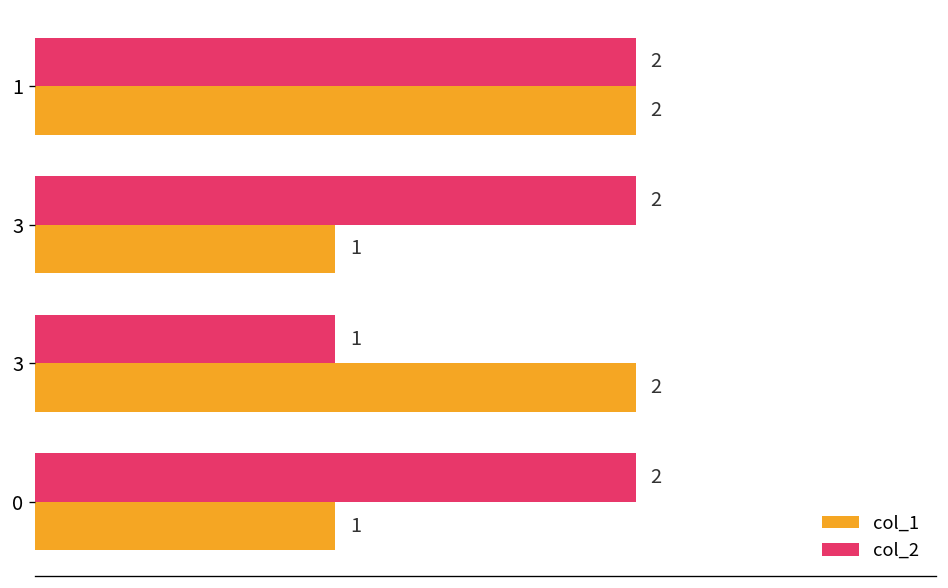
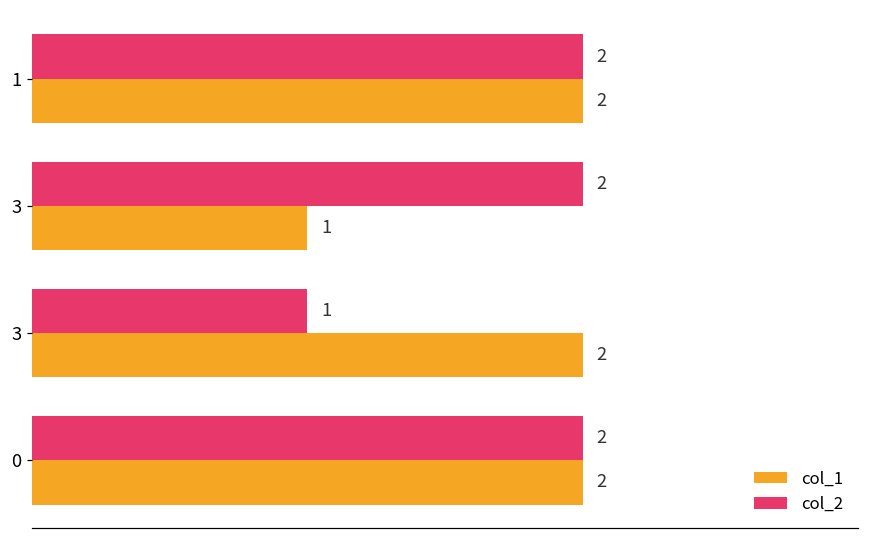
col_1, 0: 1 -> 2
